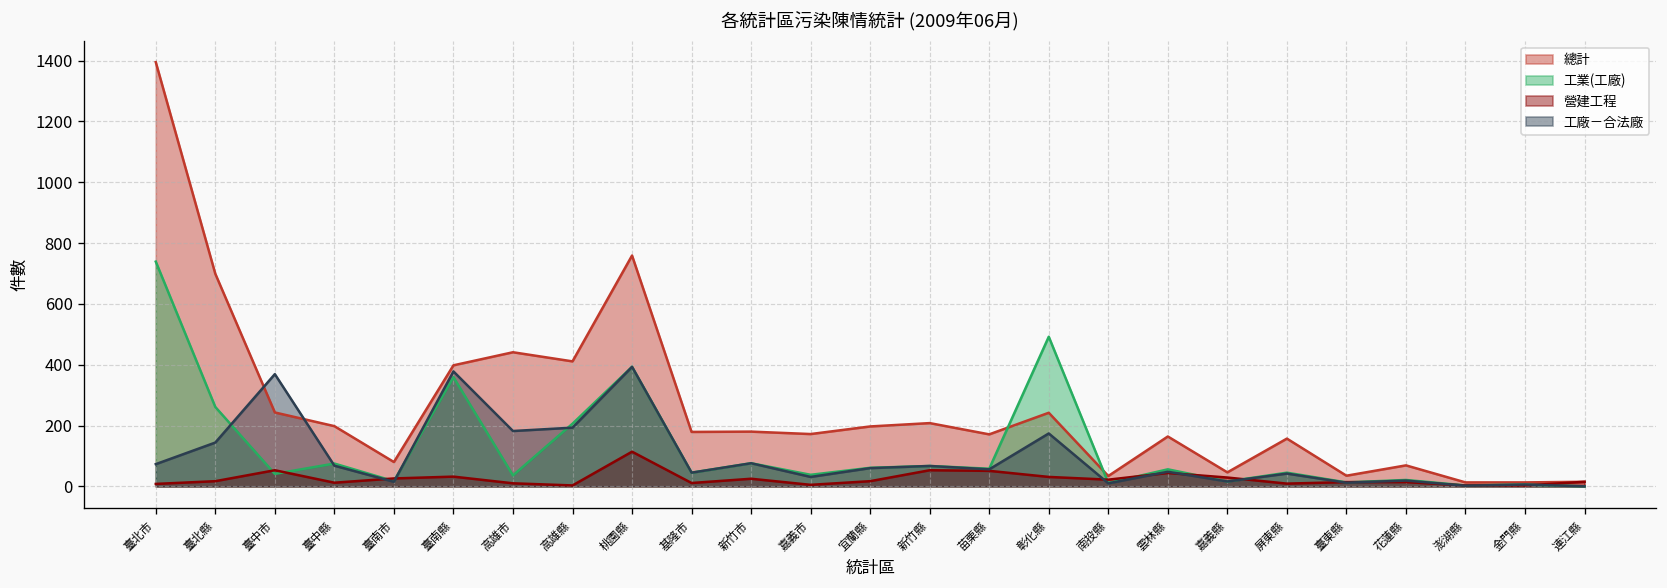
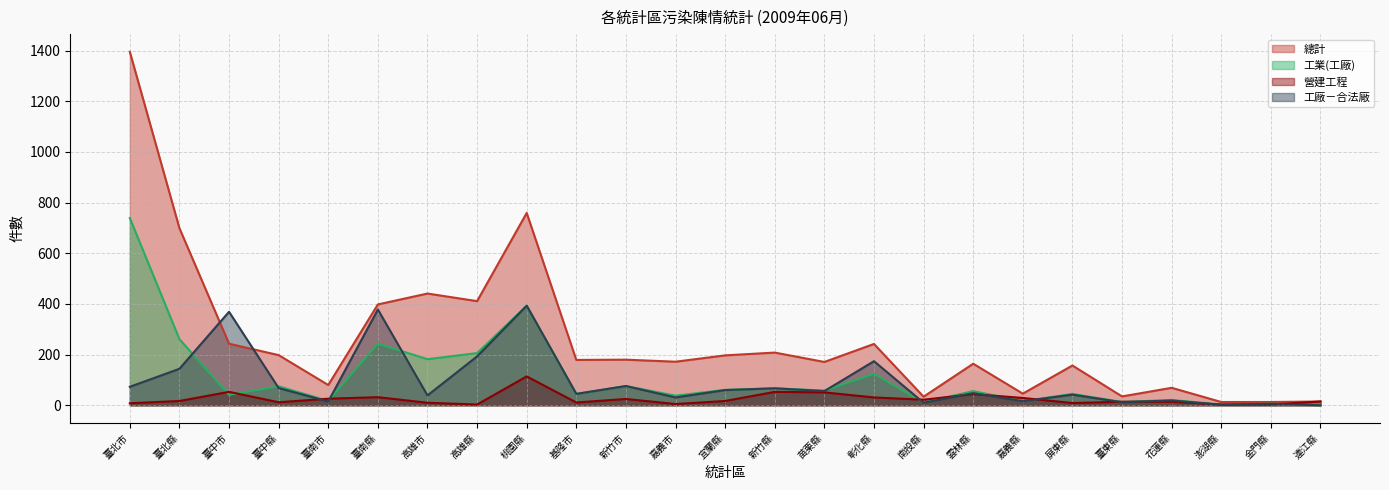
工業(工廠), 臺南縣: 360 -> 240
工業(工廠), 高雄市: 40 -> 180
工廠－合法廠, 高雄市: 180 -> 40
工業(工廠), 彰化縣: 490 -> 120
